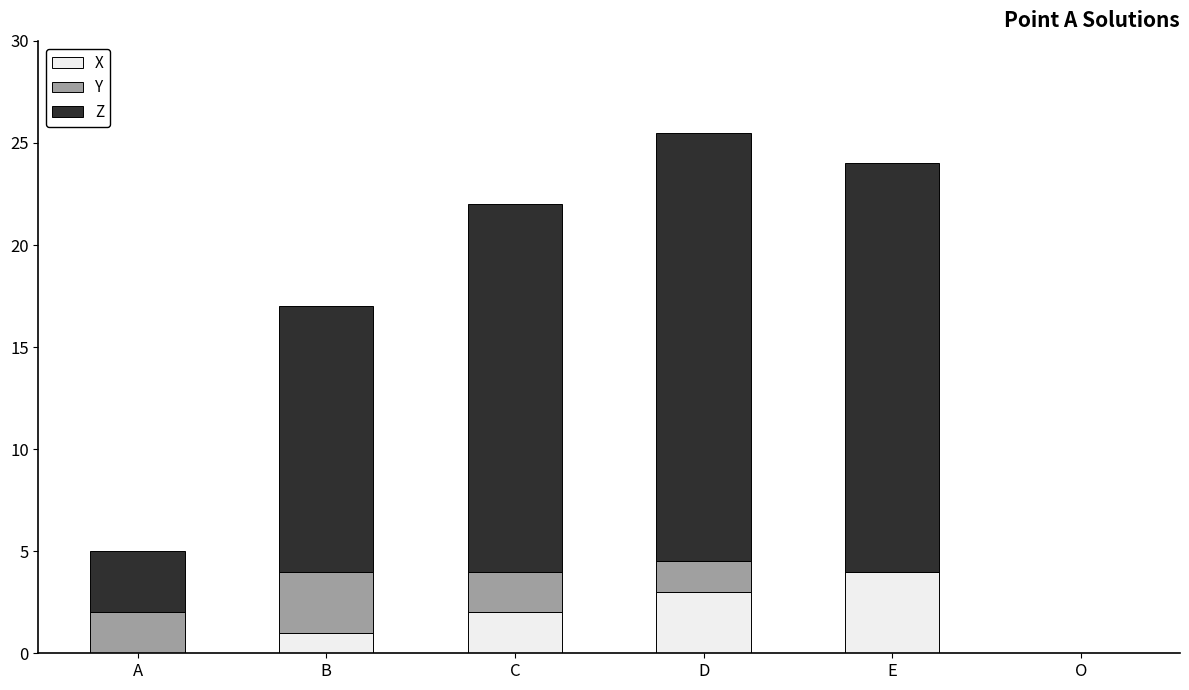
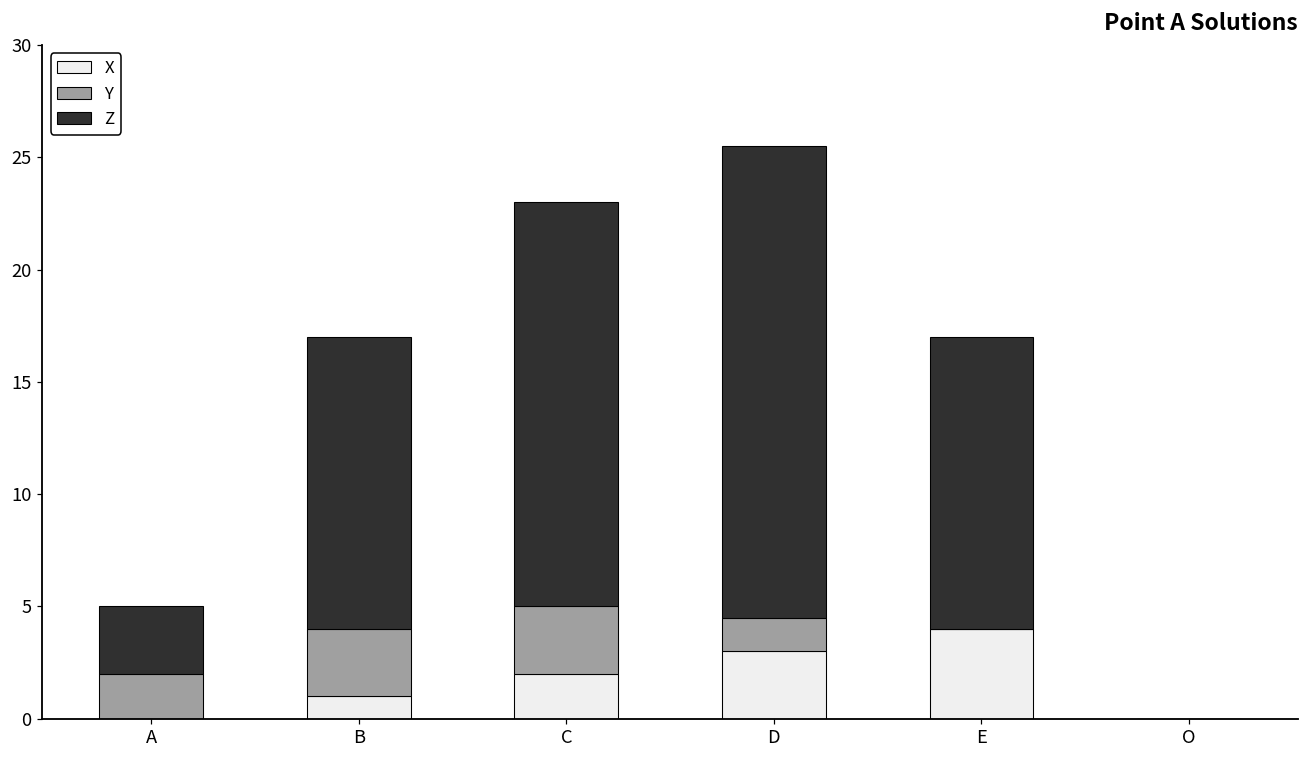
Y, C: 2 -> 3
Z, E: 20 -> 13
